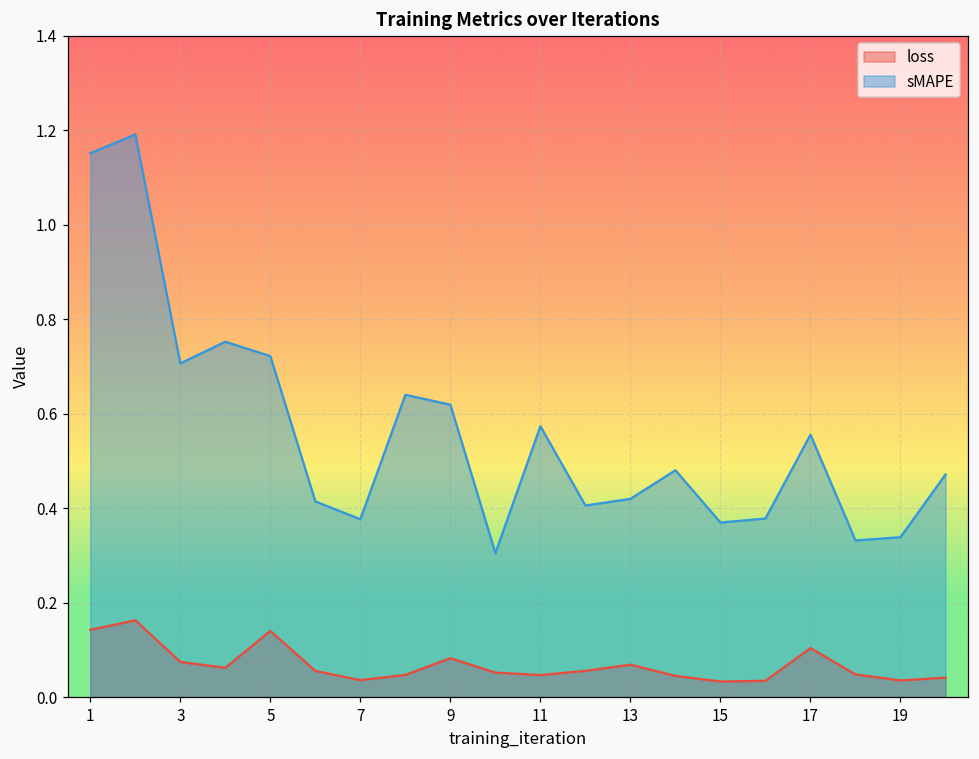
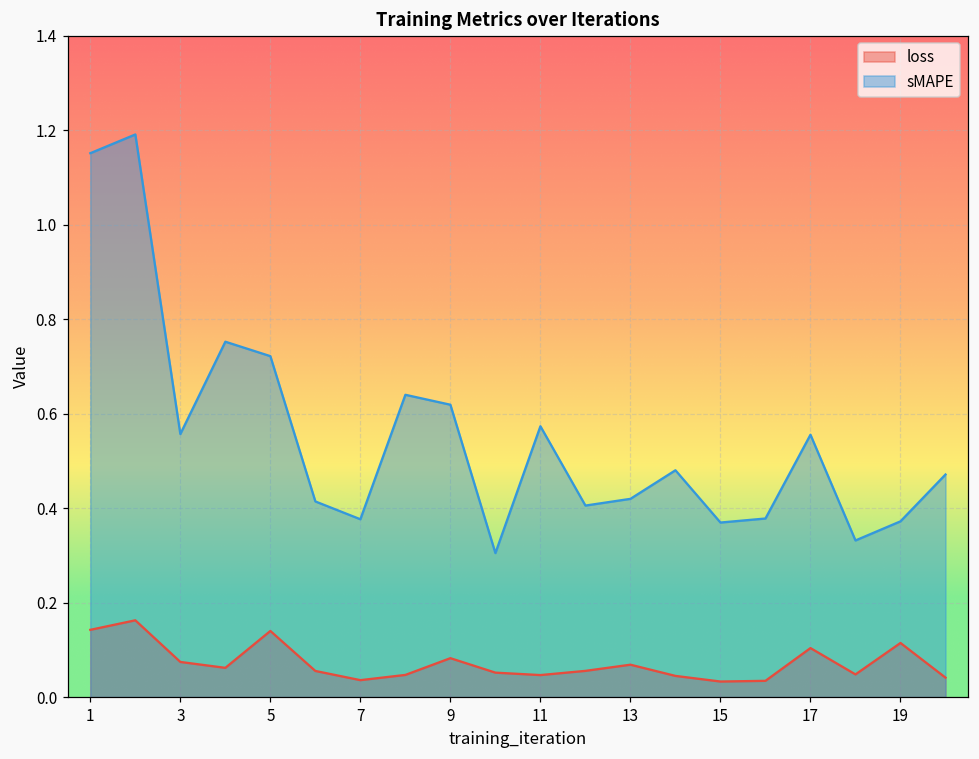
sMAPE, 3: 0.71 -> 0.56
loss, 19: 0.04 -> 0.11
sMAPE, 19: 0.34 -> 0.37
